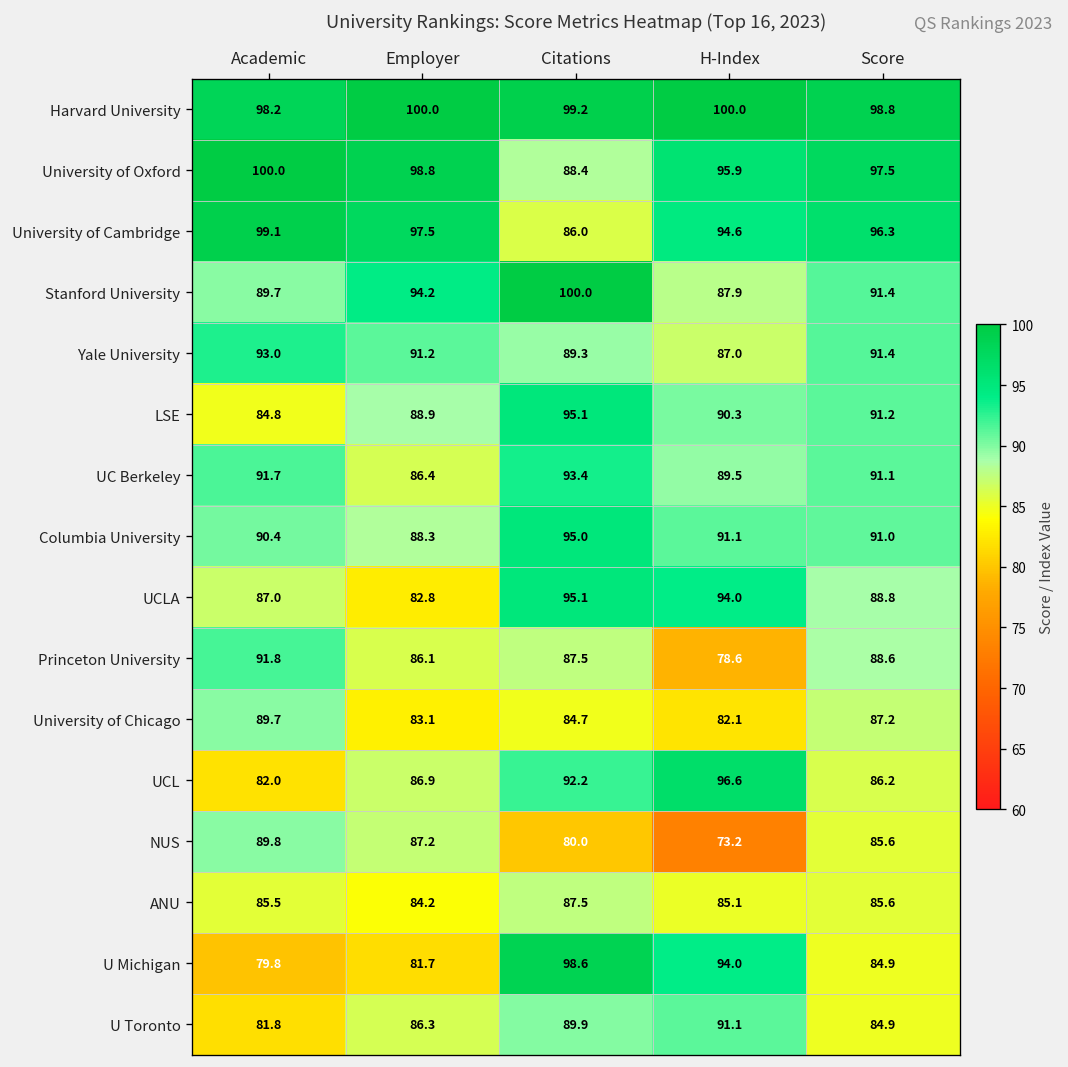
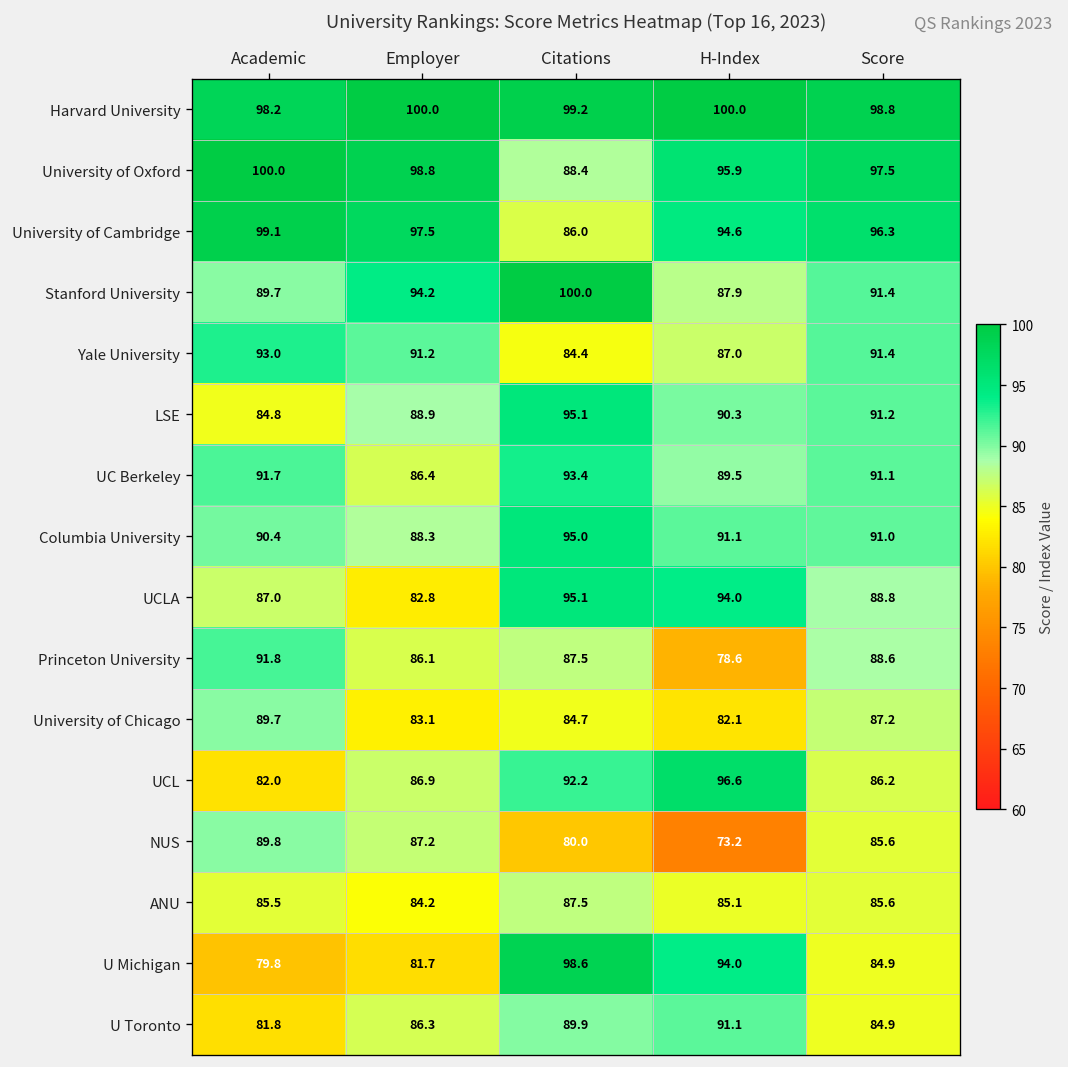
Yale University, Citations: 89.3 -> 84.4
